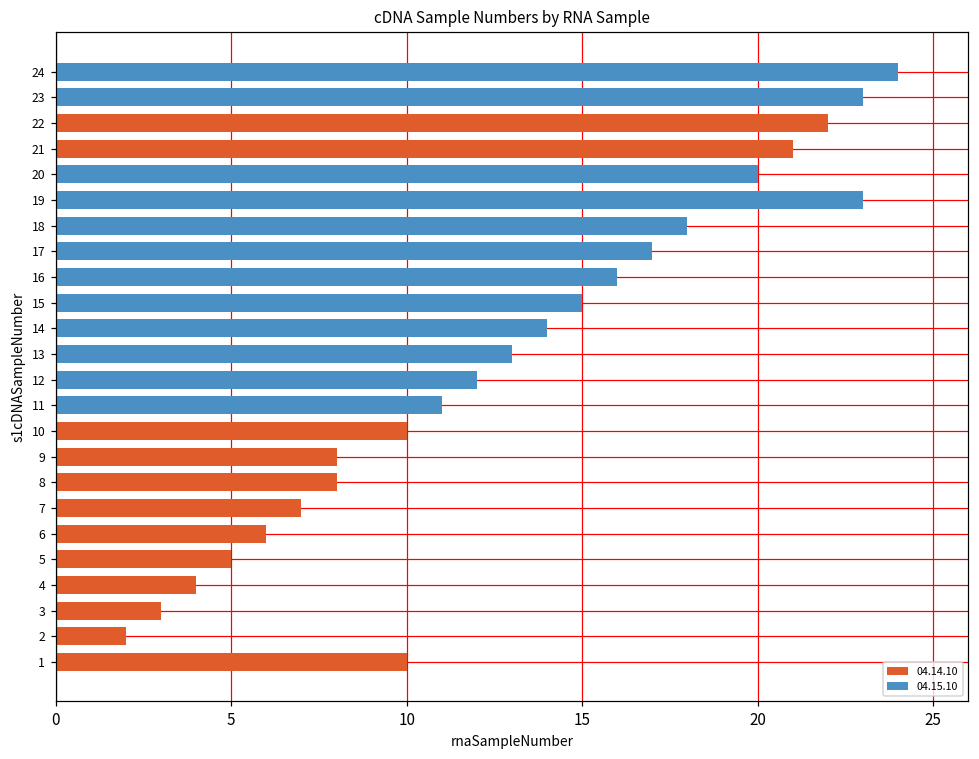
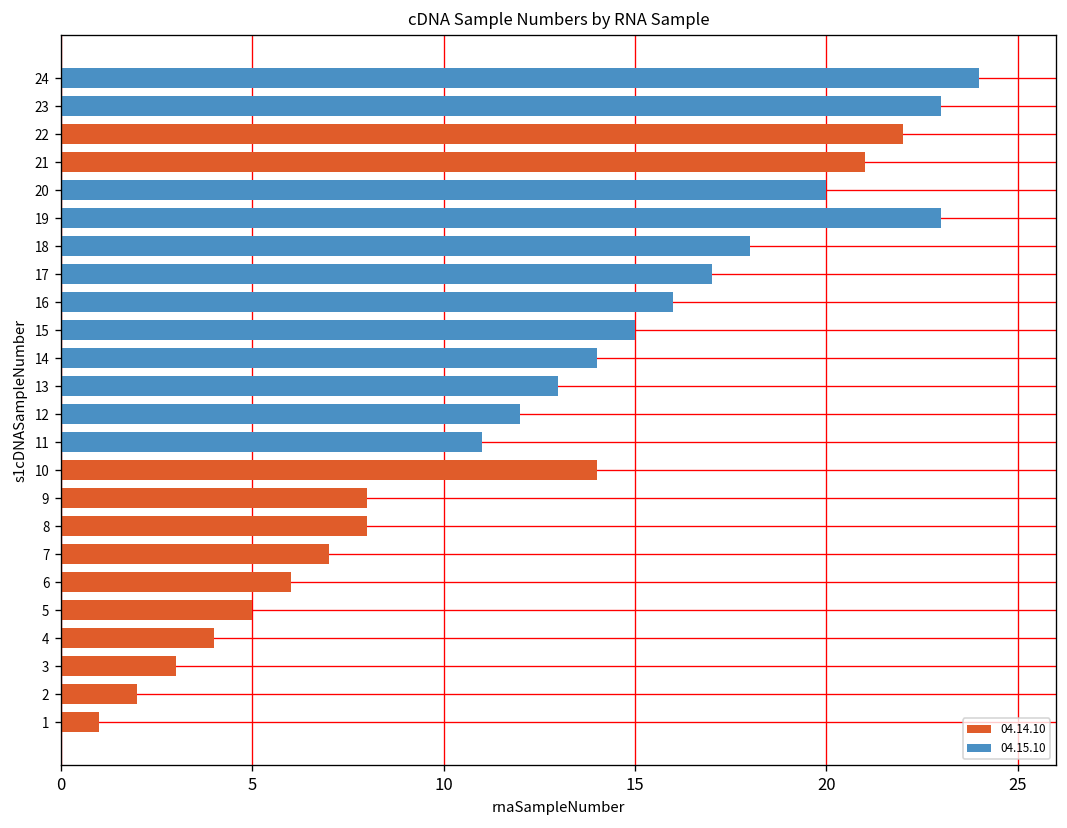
10: 10 -> 14
1: 10 -> 1
